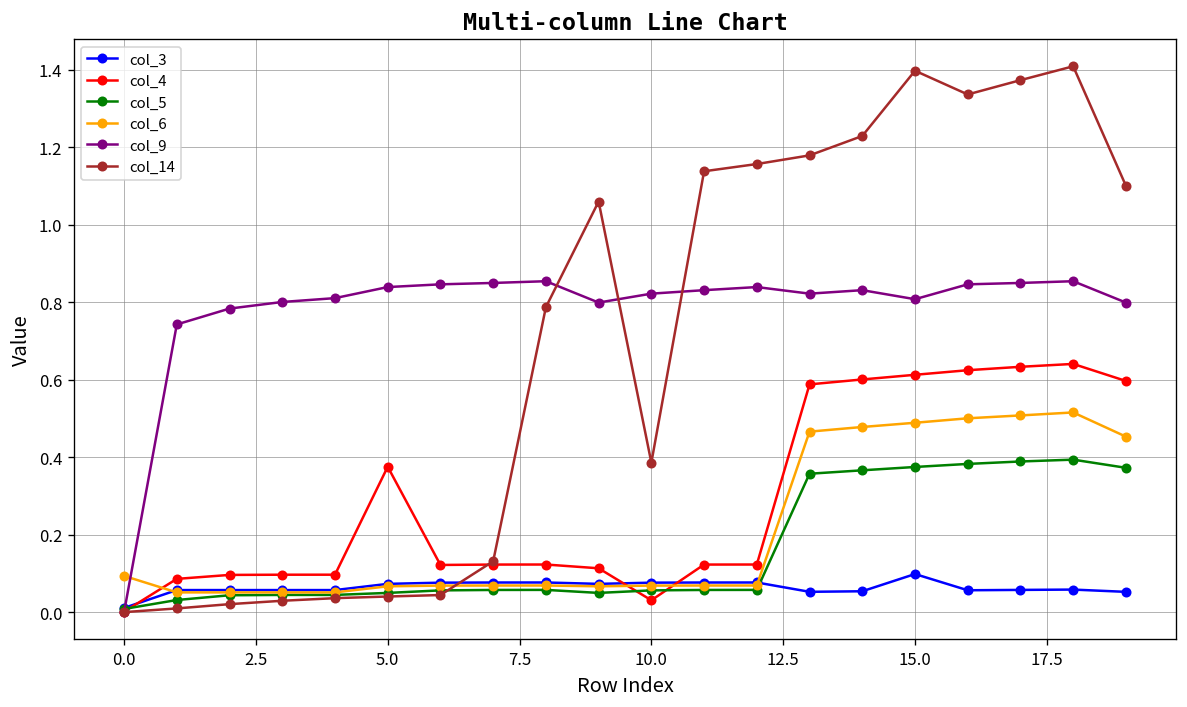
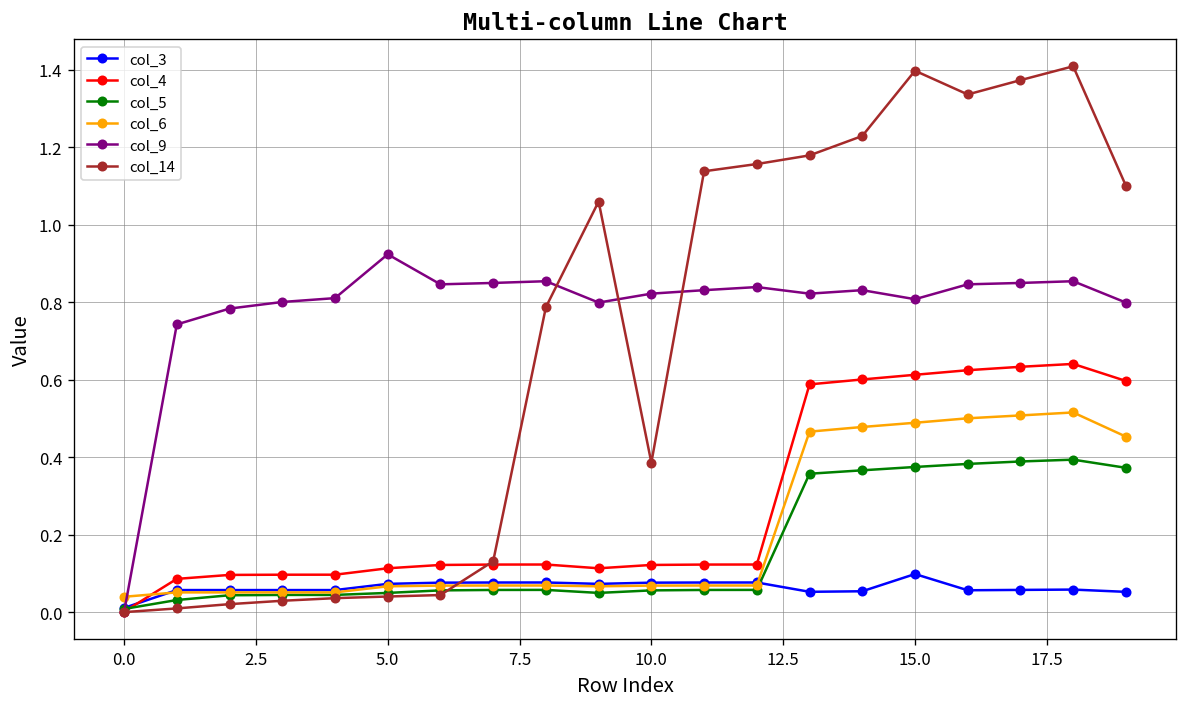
col_6, 0.0: 0.09 -> 0.04
col_4, 5.0: 0.38 -> 0.11
col_9, 5.0: 0.84 -> 0.92
col_4, 10.0: 0.03 -> 0.12
